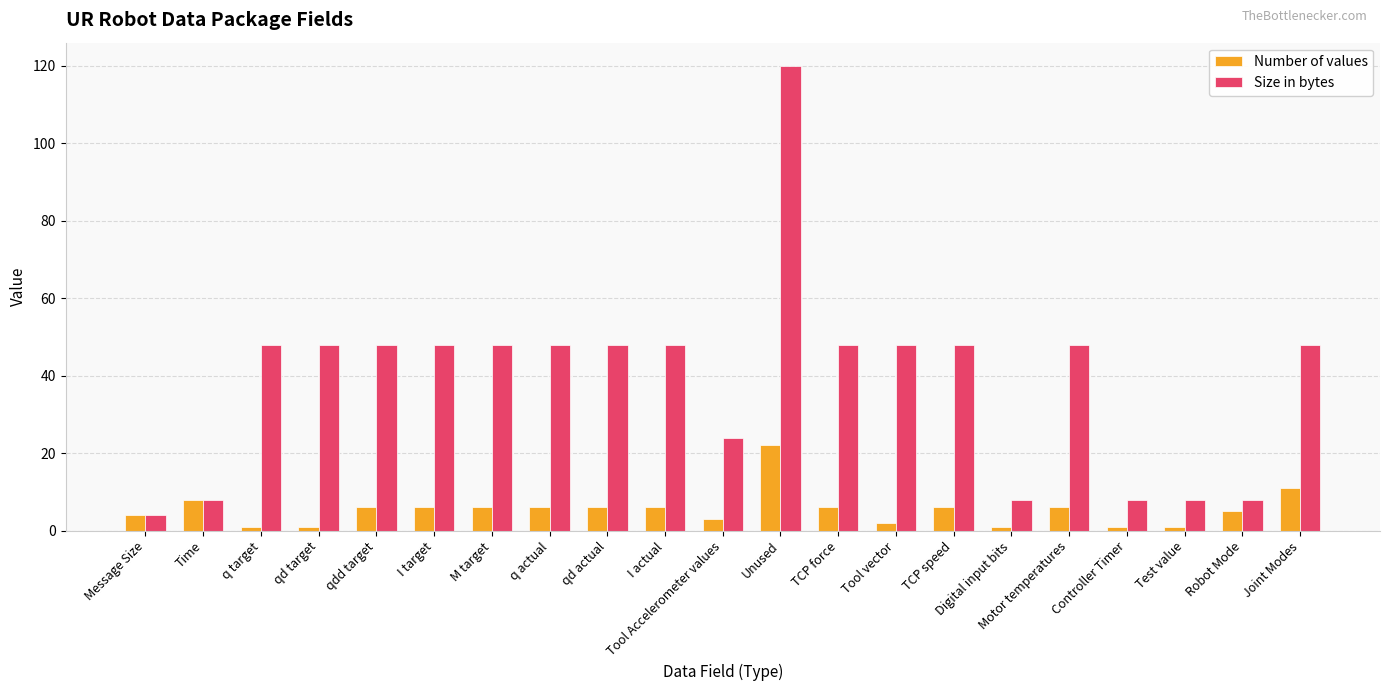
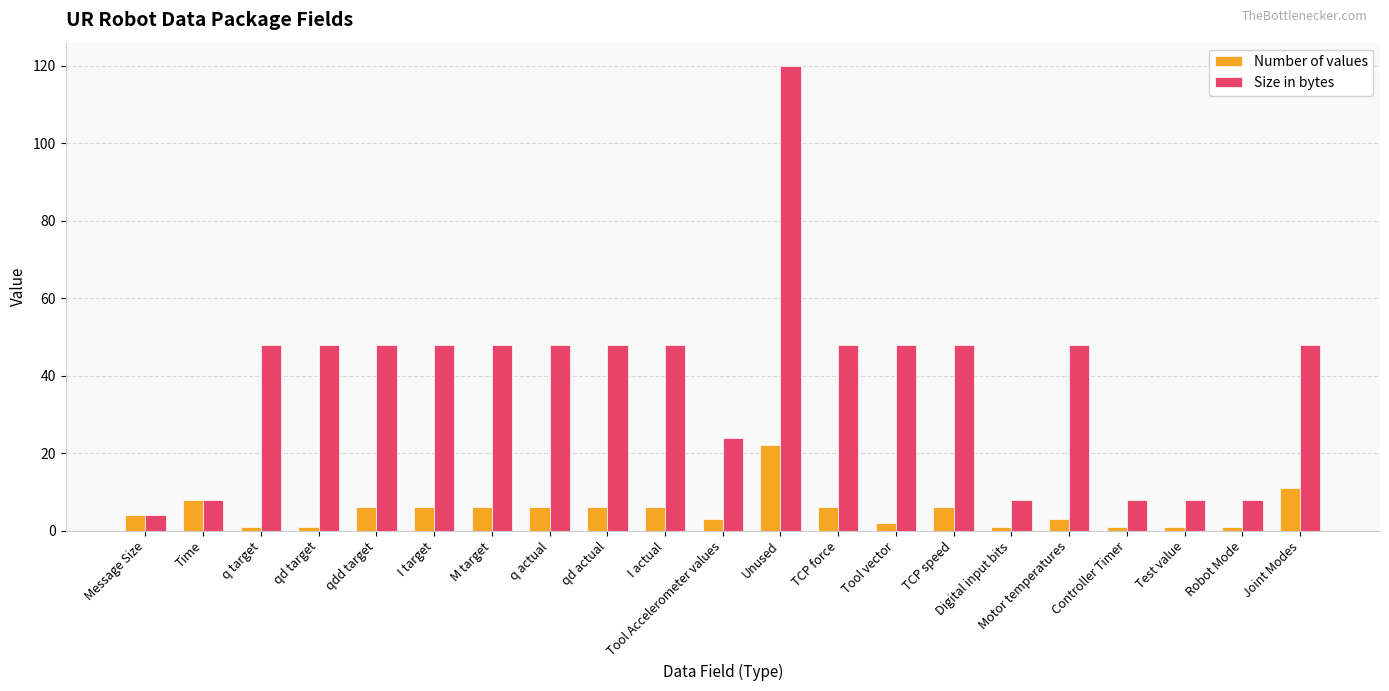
Number of values, Motor temperatures: 6 -> 3
Number of values, Robot Mode: 5 -> 1
